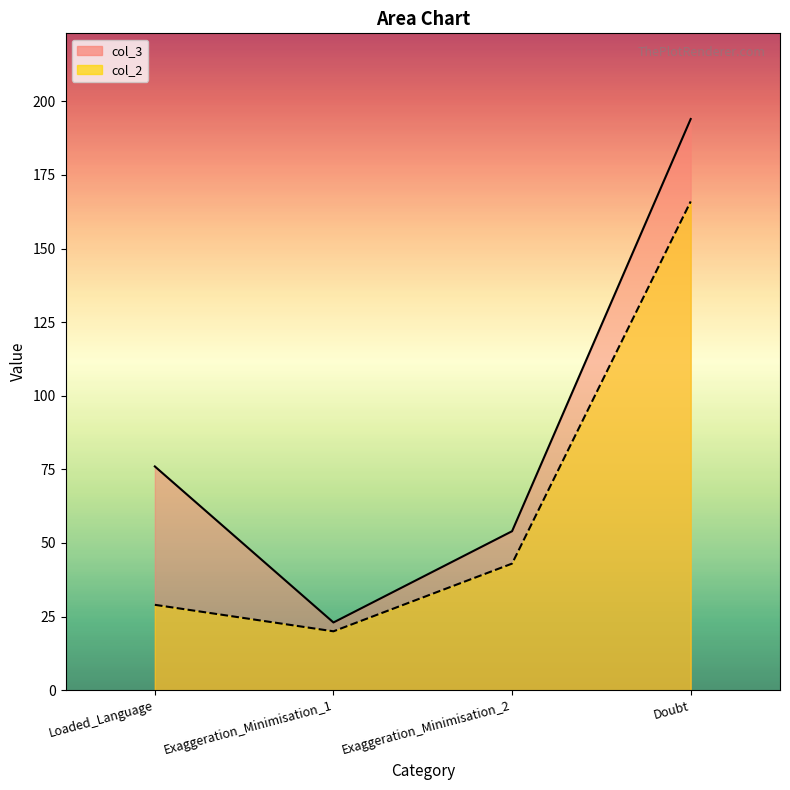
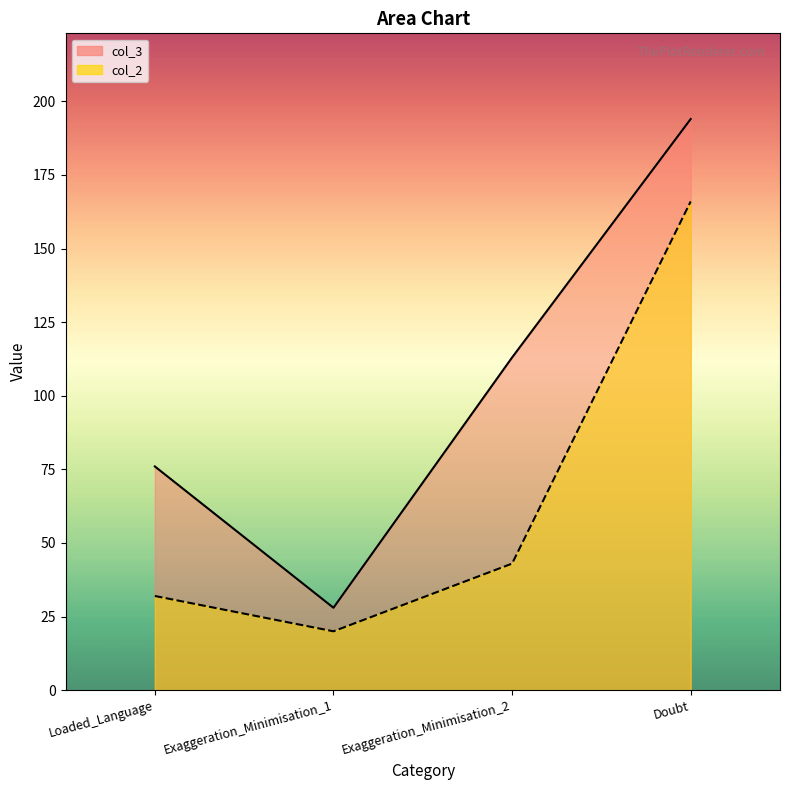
col_2, Loaded_Language: 29 -> 32
col_3, Exaggeration_Minimisation_1: 23 -> 28
col_3, Exaggeration_Minimisation_2: 54 -> 113
